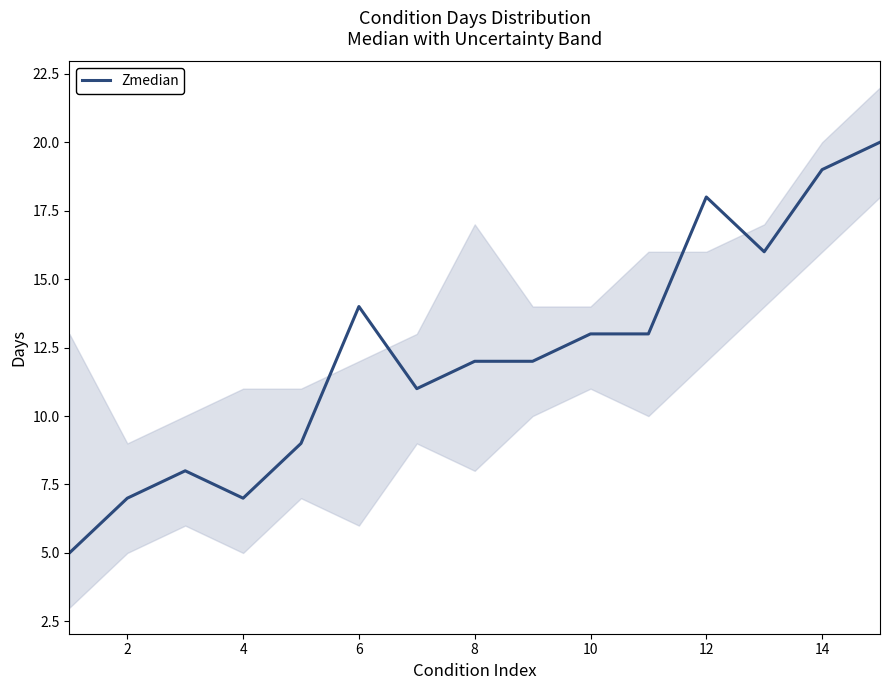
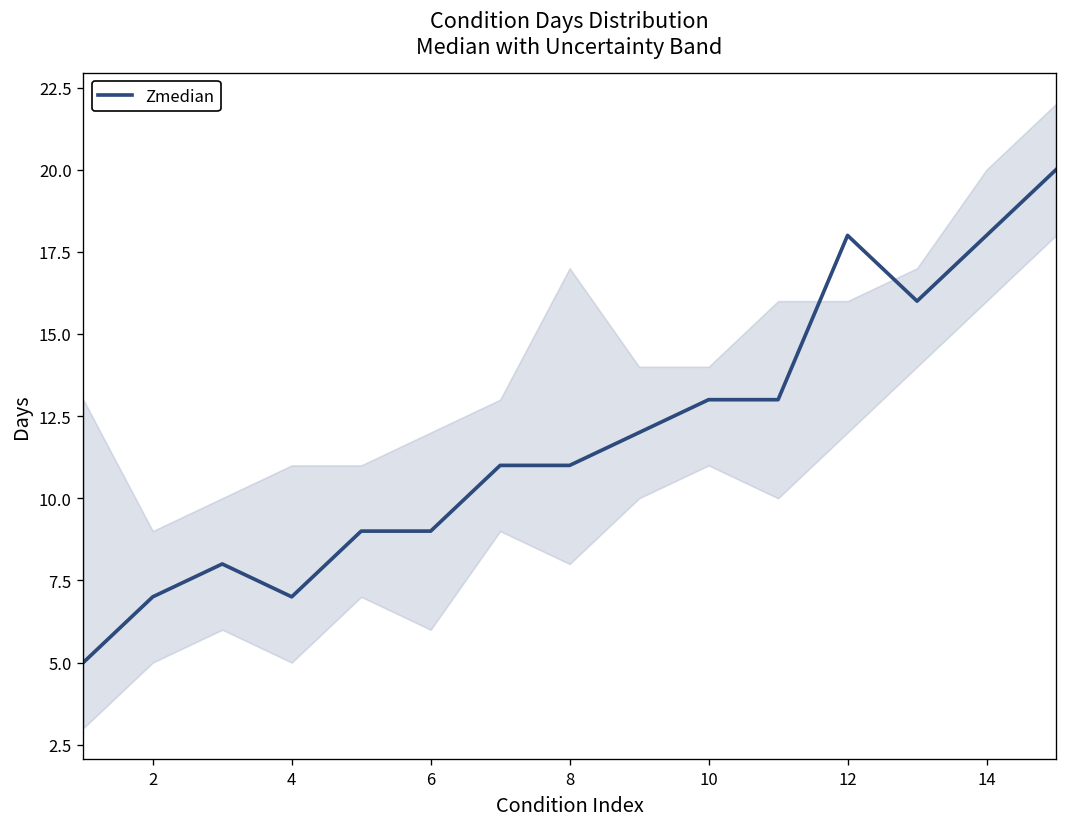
Zmedian, 6: 14 -> 9
Zmedian, 8: 12 -> 11
Zmedian, 14: 19 -> 18
